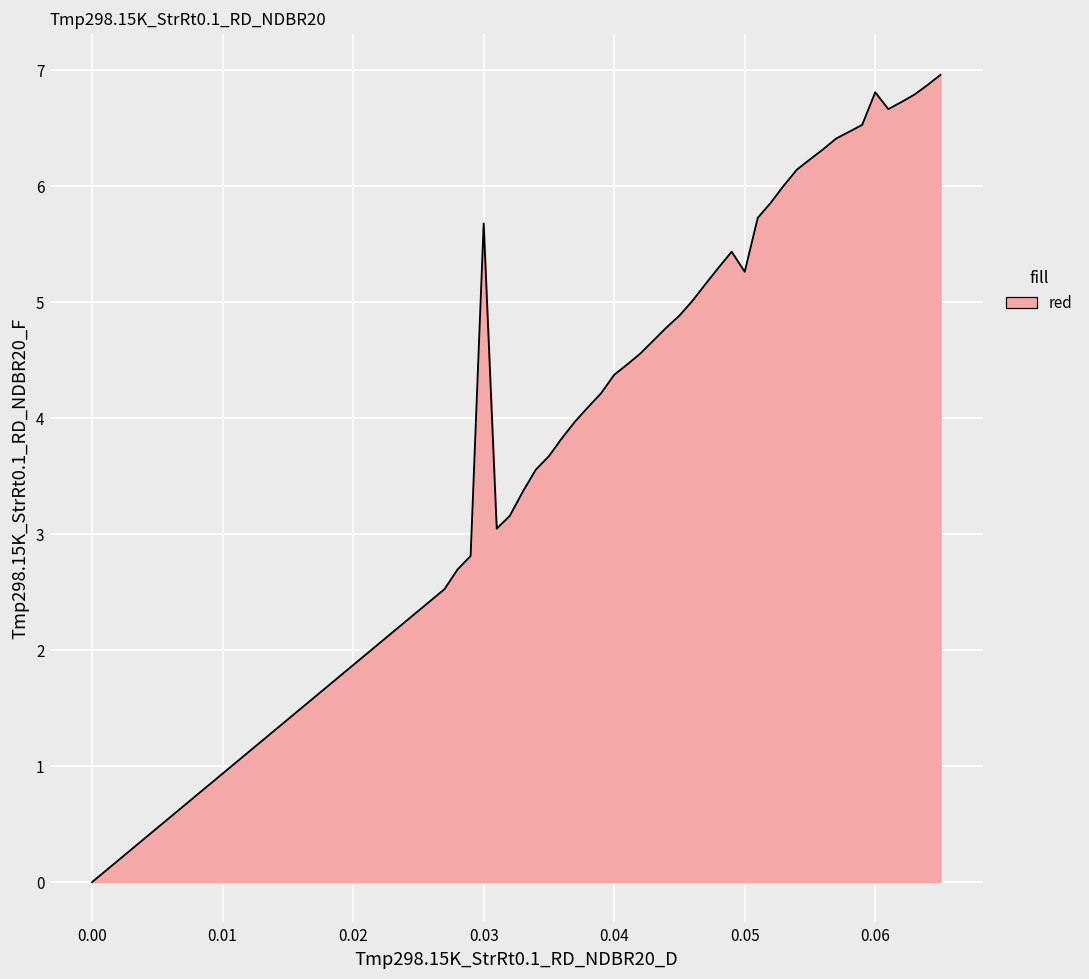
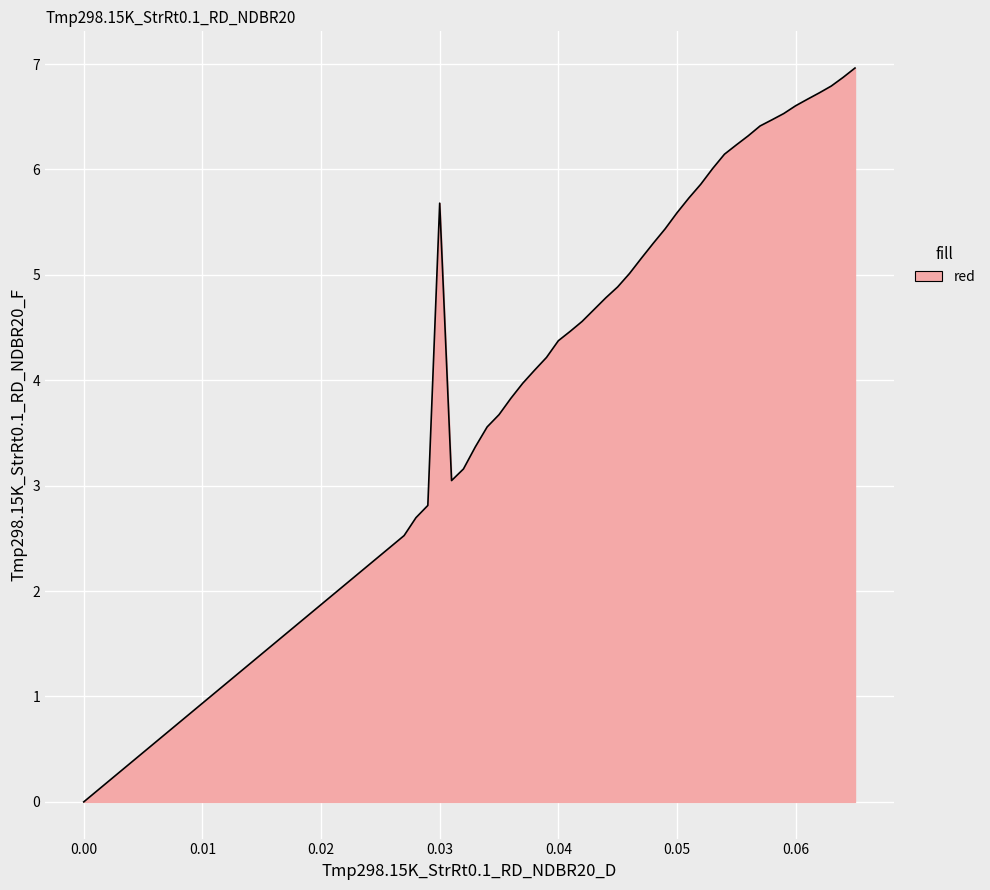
0.05: 5.26 -> 5.59
0.06: 6.81 -> 6.60
